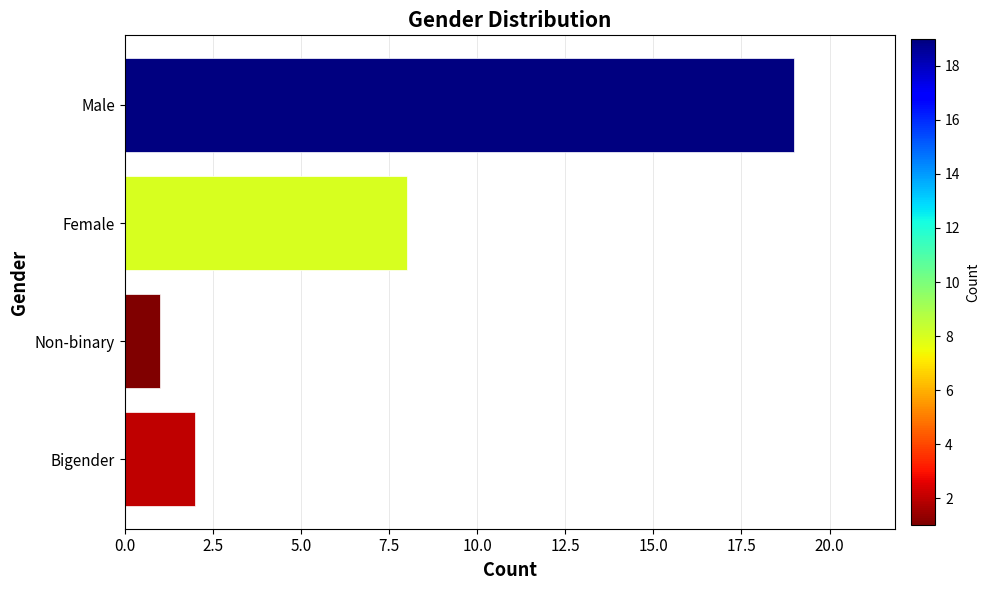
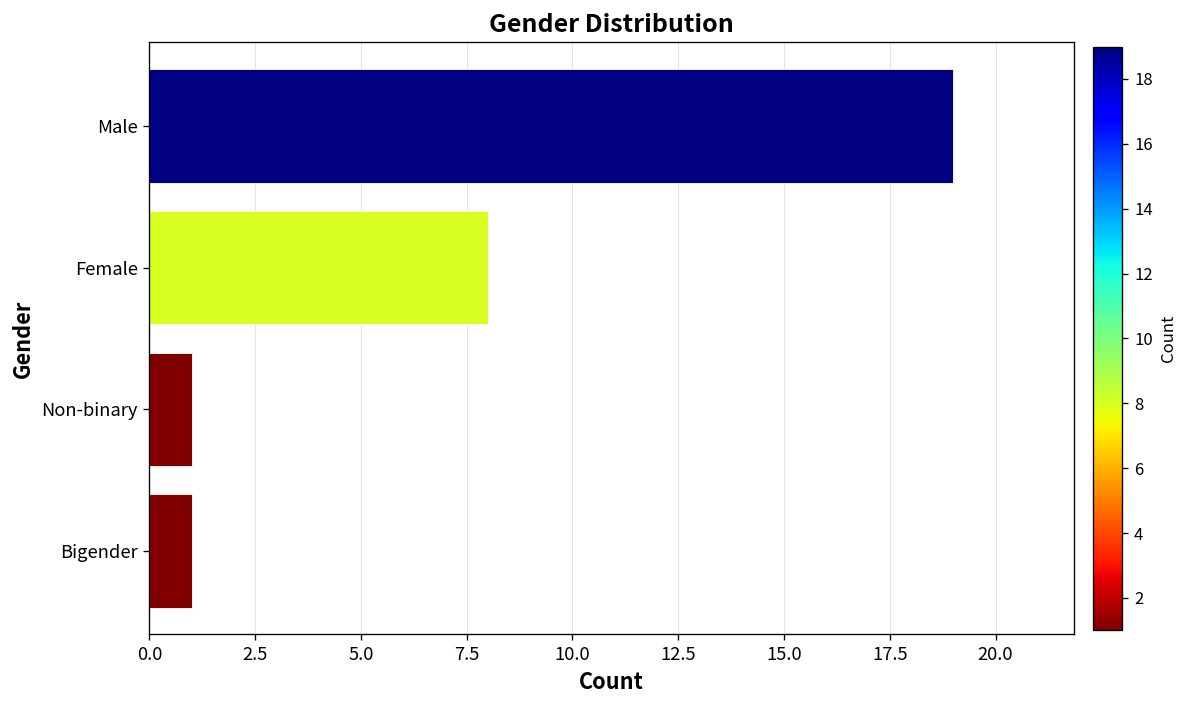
Bigender: 2 -> 1
